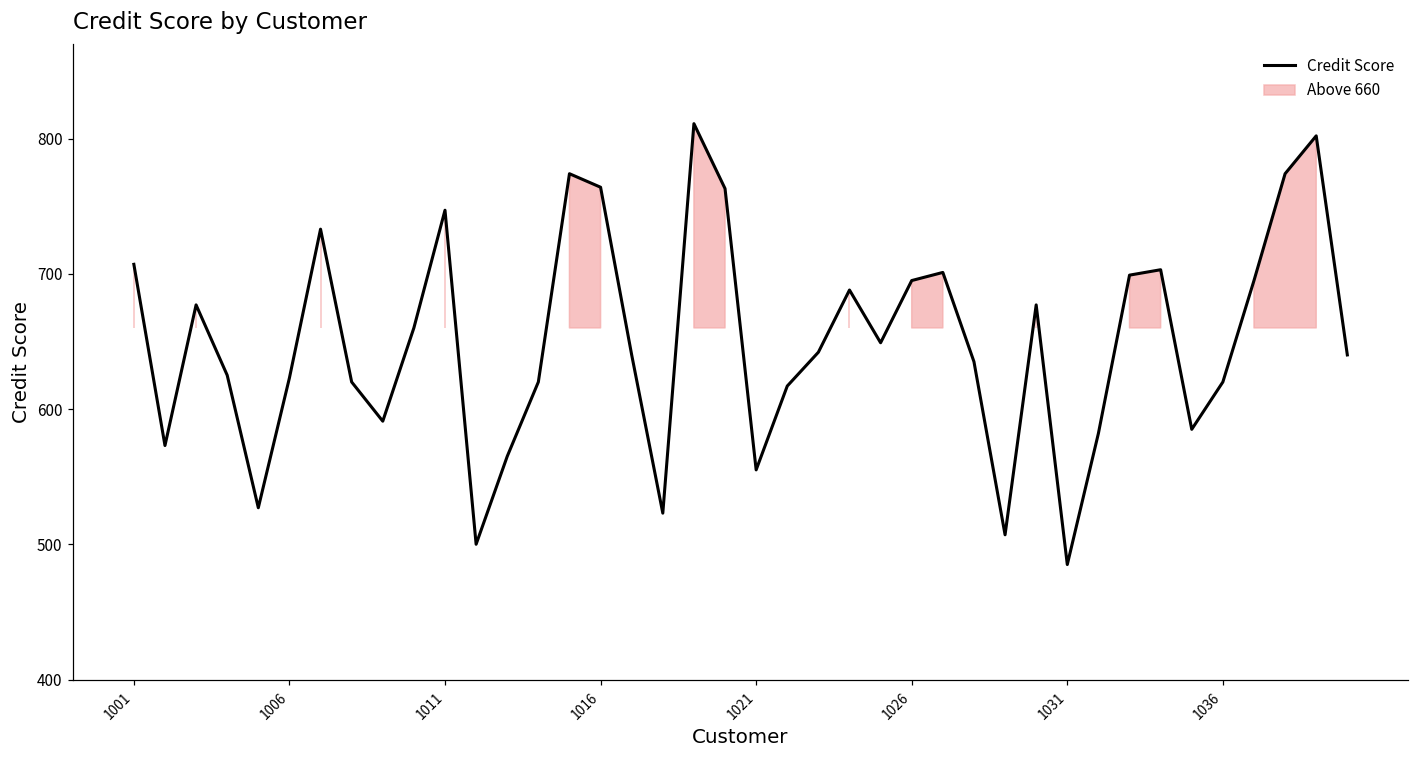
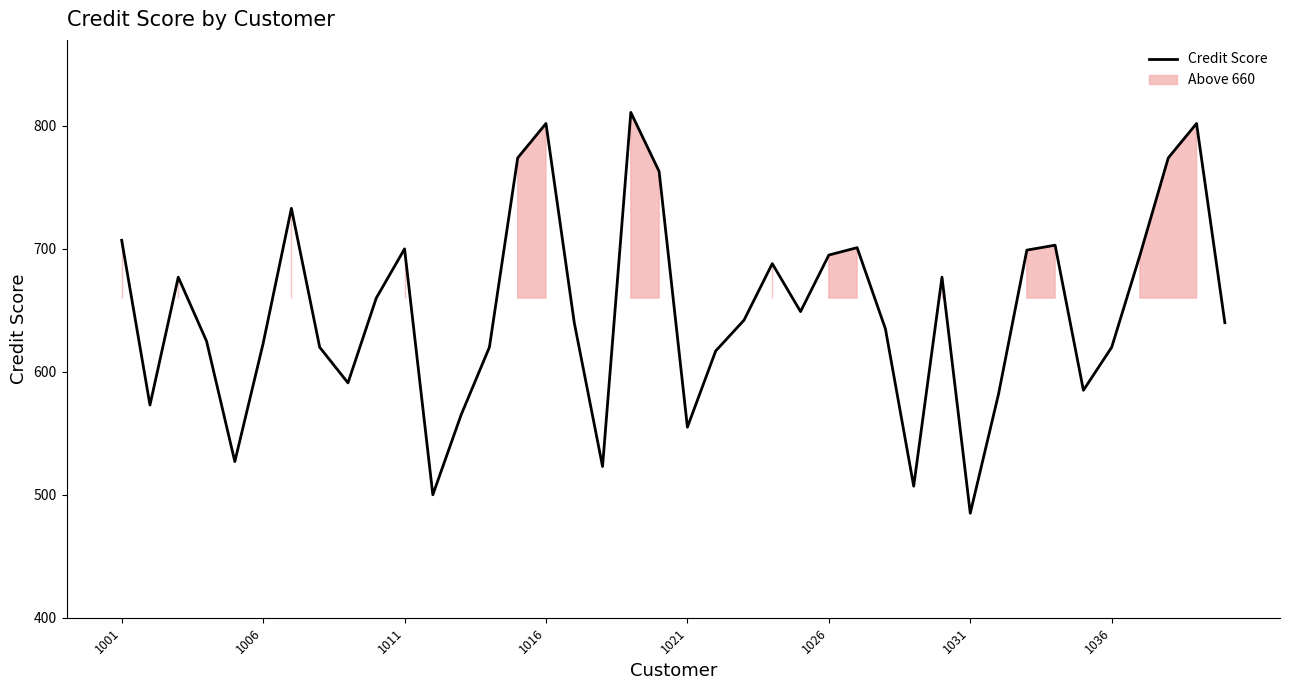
1011: 747 -> 700
1016: 764 -> 802
